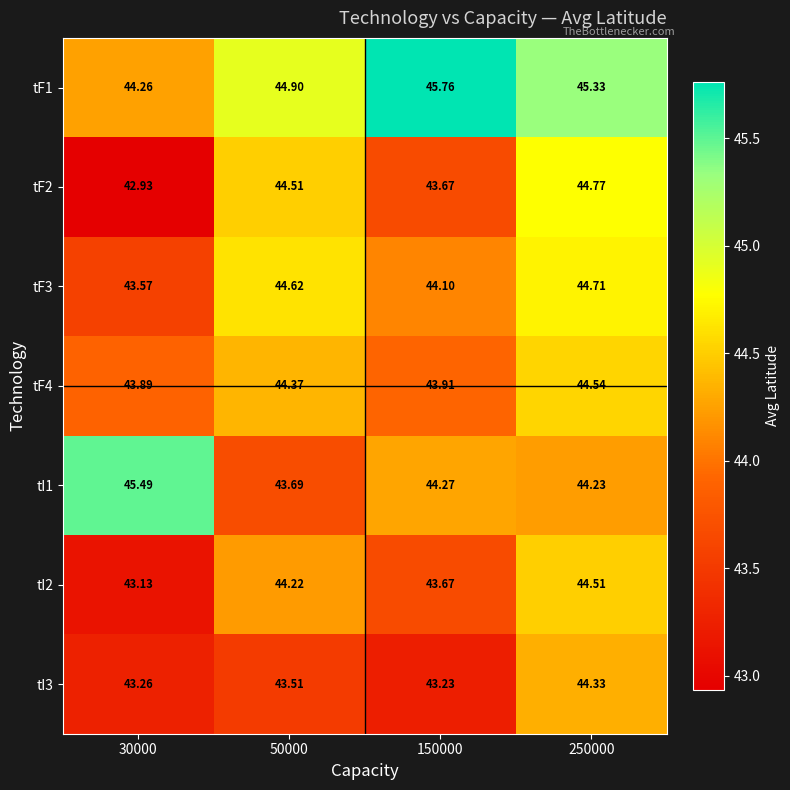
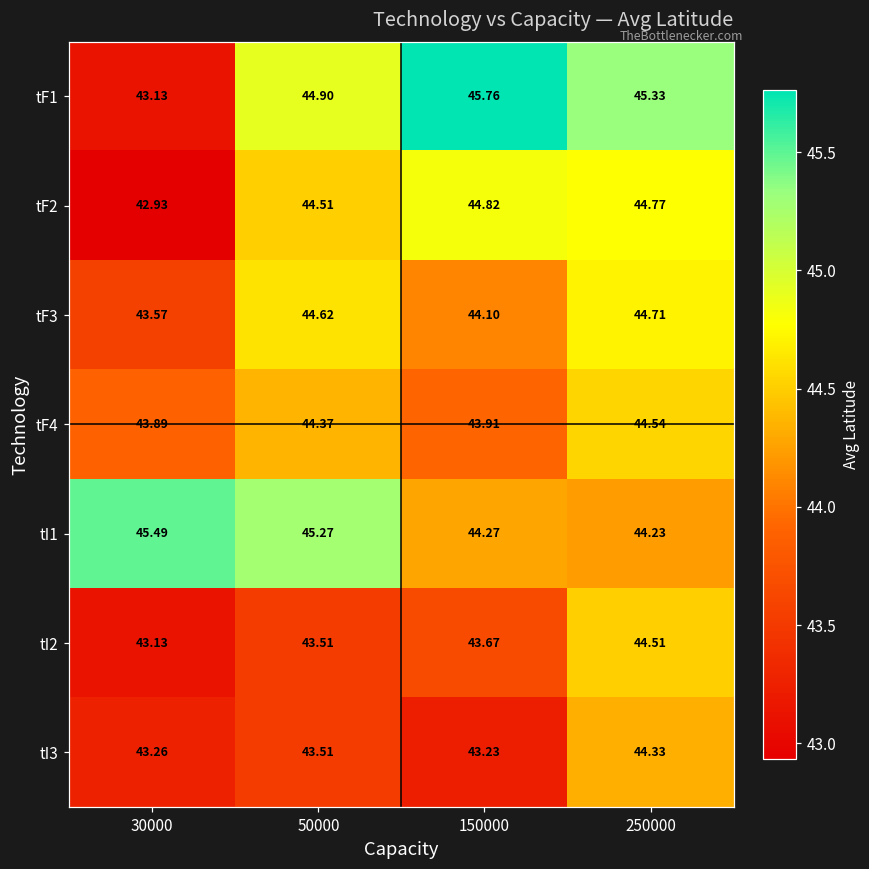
tF1, 30000: 44.26 -> 43.13
tF2, 150000: 43.67 -> 44.82
tI1, 50000: 43.69 -> 45.27
tI2, 50000: 44.22 -> 43.51
